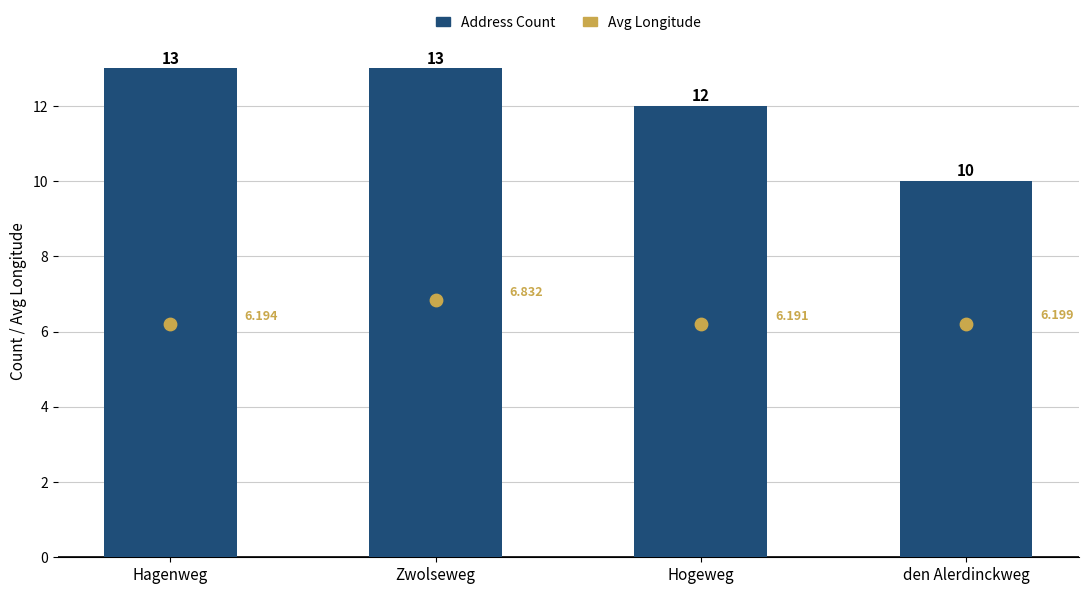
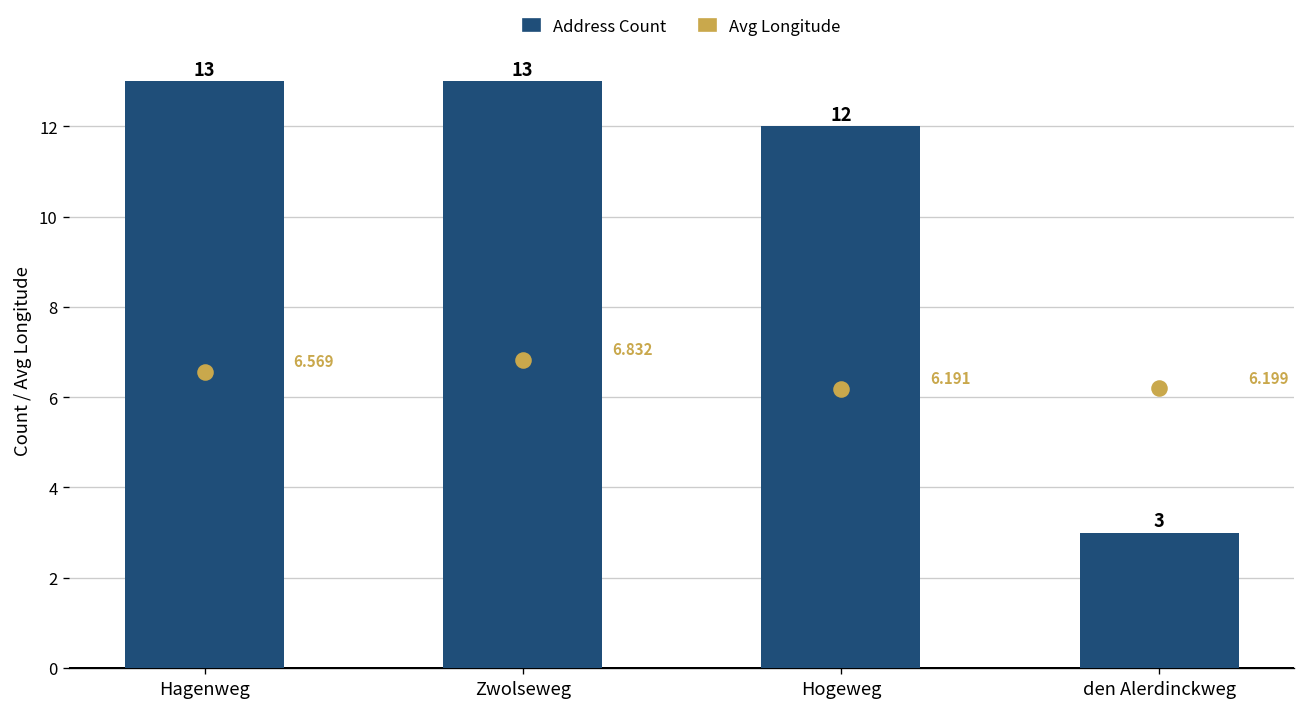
Avg Longitude, Hagenweg: 6.194 -> 6.569
Address Count, den Alerdinckweg: 10 -> 3
